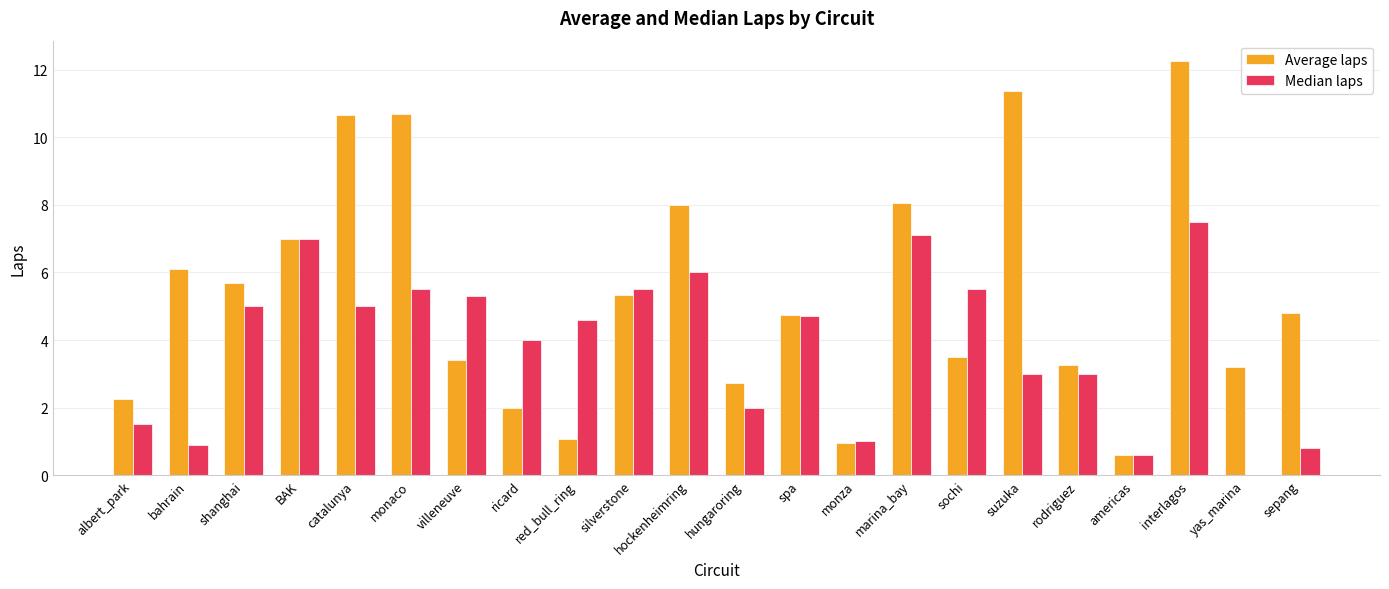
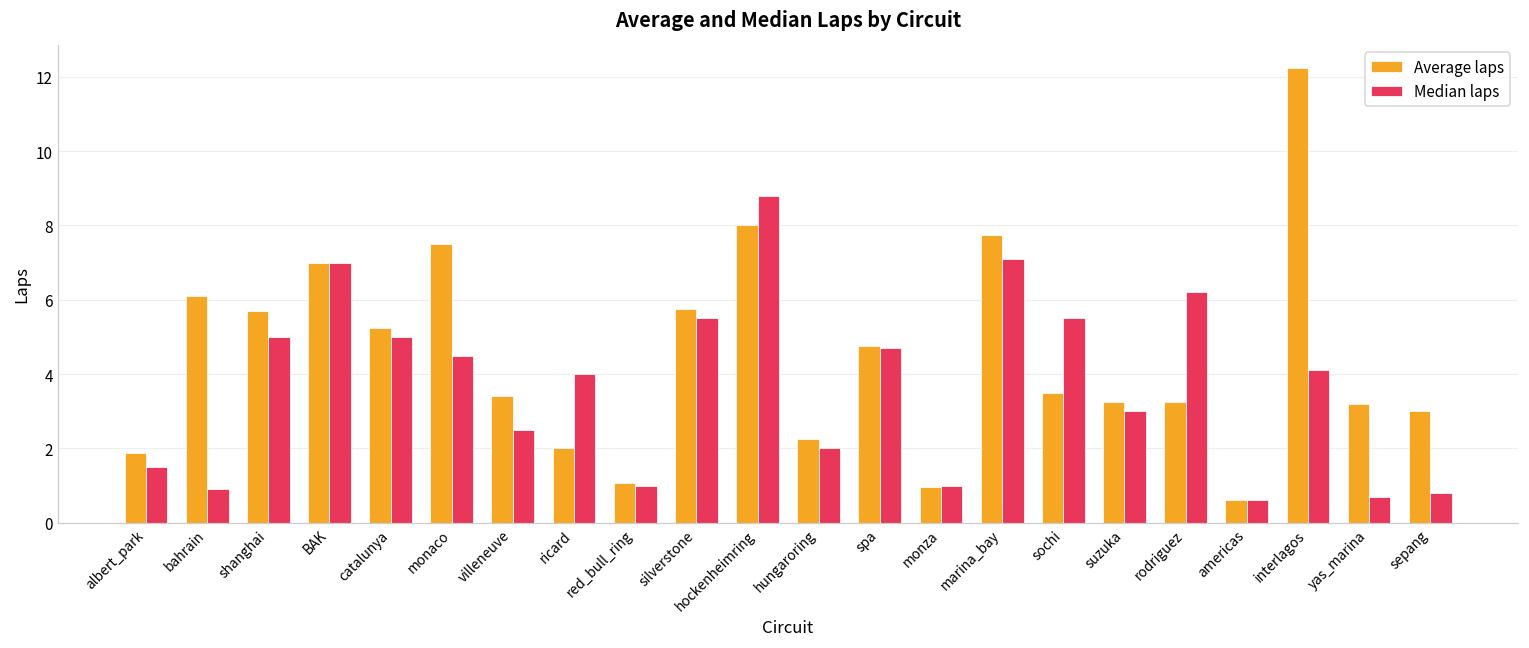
Average laps, albert_park: 2.3 -> 1.9
Average laps, catalunya: 10.7 -> 5.3
Average laps, monaco: 10.7 -> 7.5
Median laps, monaco: 5.5 -> 4.5
Median laps, villeneuve: 5.3 -> 2.5
Median laps, red_bull_ring: 4.6 -> 1.0
Average laps, silverstone: 5.3 -> 5.8
Median laps, hockenheimring: 6.0 -> 8.8
Average laps, hungaroring: 2.7 -> 2.3
Average laps, marina_bay: 8.1 -> 7.8
Average laps, suzuka: 11.4 -> 3.3
Median laps, rodriguez: 3.0 -> 6.2
Median laps, interlagos: 7.5 -> 4.1
Median laps, yas_marina: 0.0 -> 0.7
Average laps, sepang: 4.8 -> 3.0
